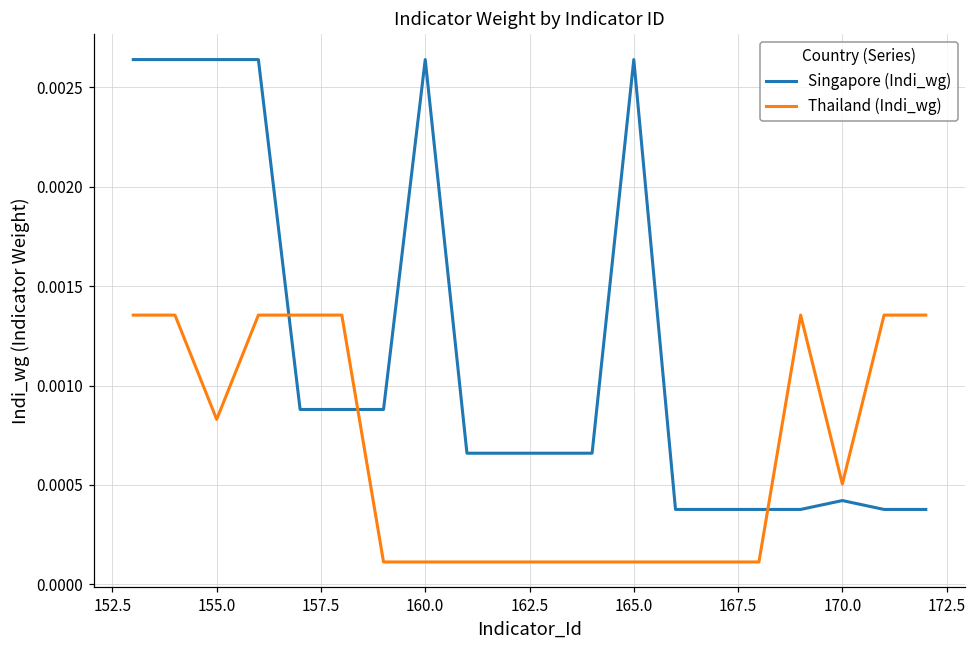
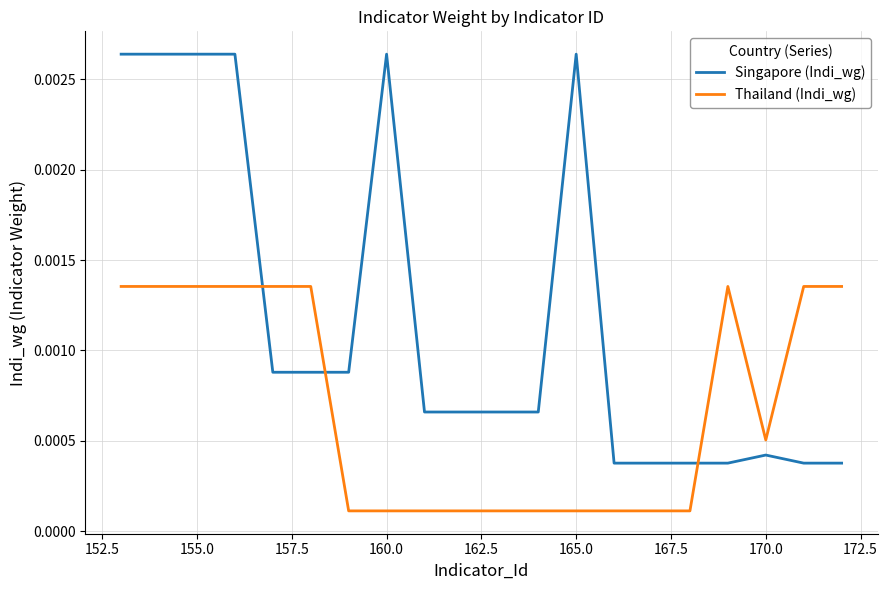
Thailand (Indi_wg), 155.0: 0.00083 -> 0.00135
